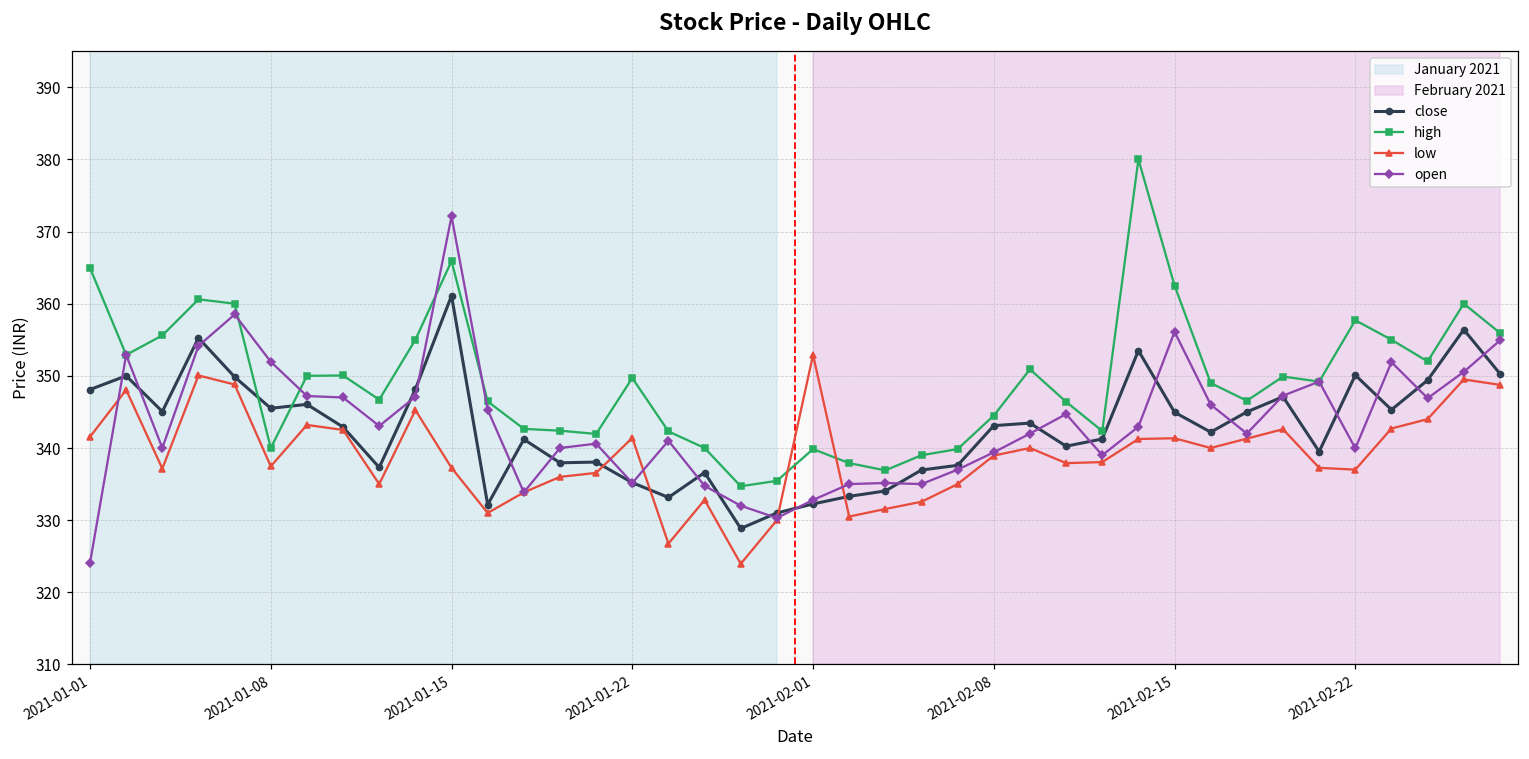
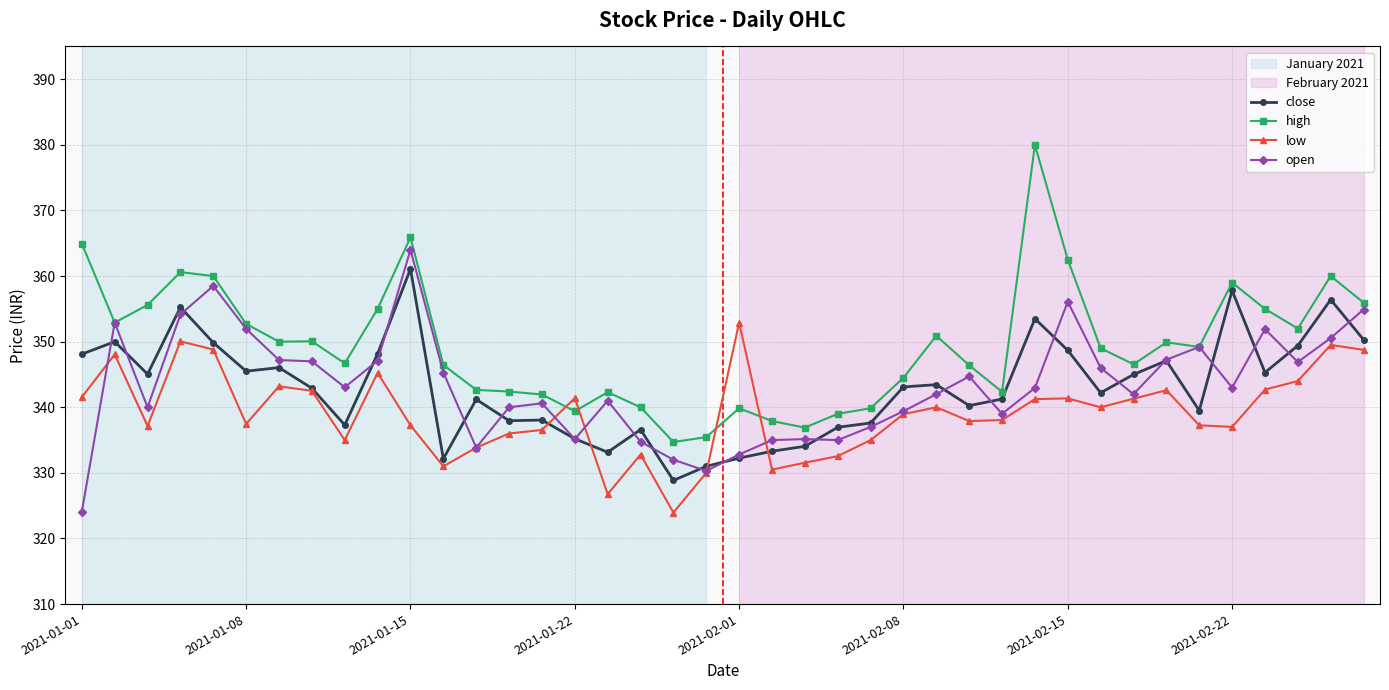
high, 2021-01-08: 340 -> 353
open, 2021-01-15: 372 -> 364
high, 2021-01-22: 350 -> 339
close, 2021-02-15: 345 -> 349
close, 2021-02-22: 350 -> 358
high, 2021-02-22: 358 -> 359
open, 2021-02-22: 340 -> 343
